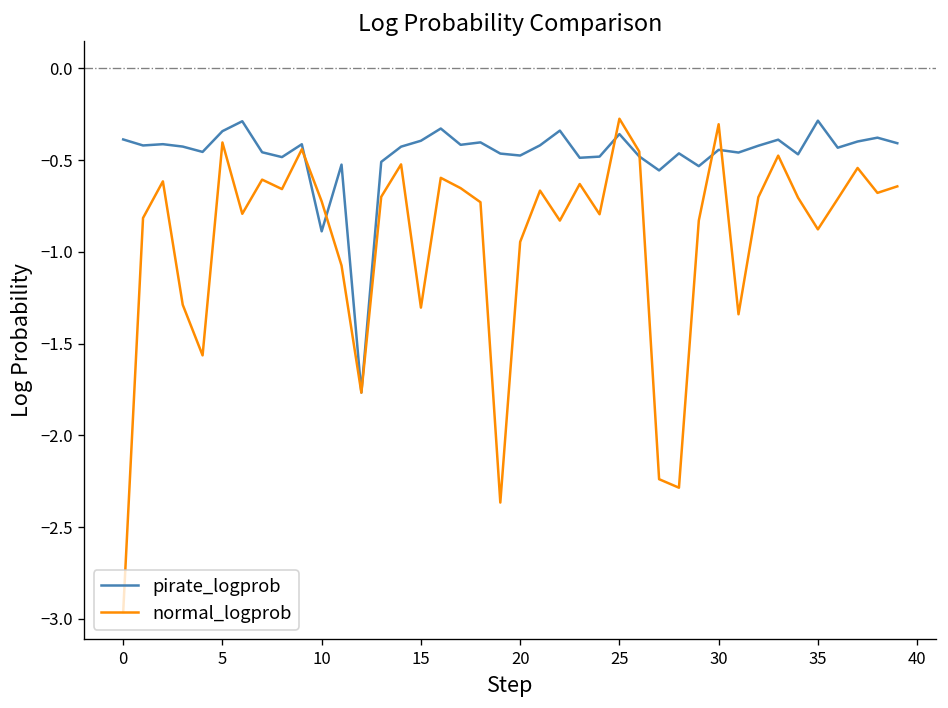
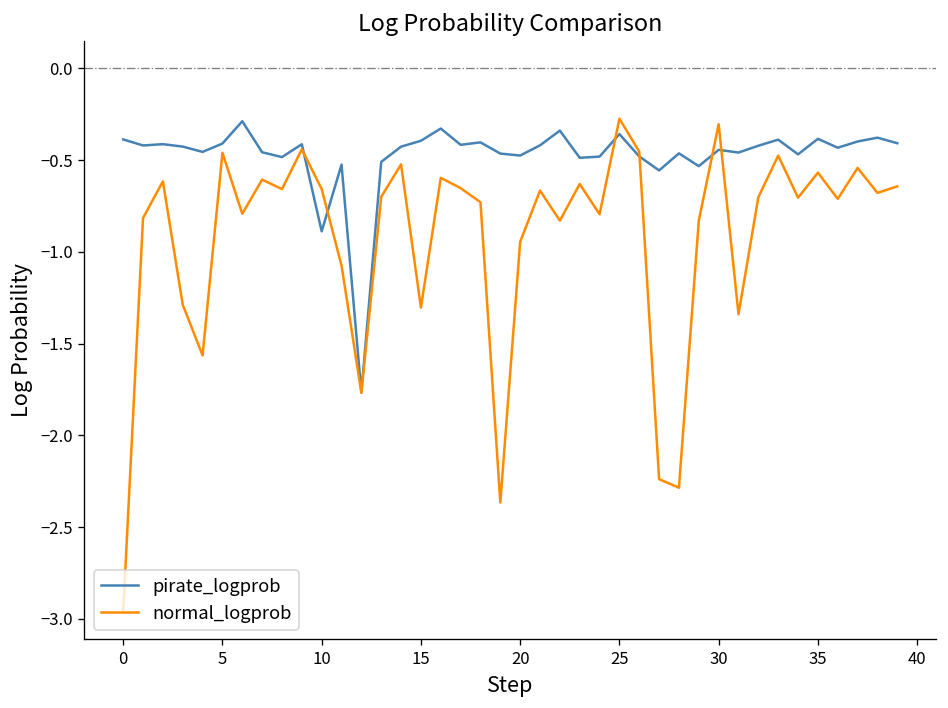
pirate_logprob, 5: -0.34 -> -0.41
normal_logprob, 5: -0.40 -> -0.46
normal_logprob, 10: -0.72 -> -0.66
pirate_logprob, 35: -0.28 -> -0.38
normal_logprob, 35: -0.88 -> -0.57
